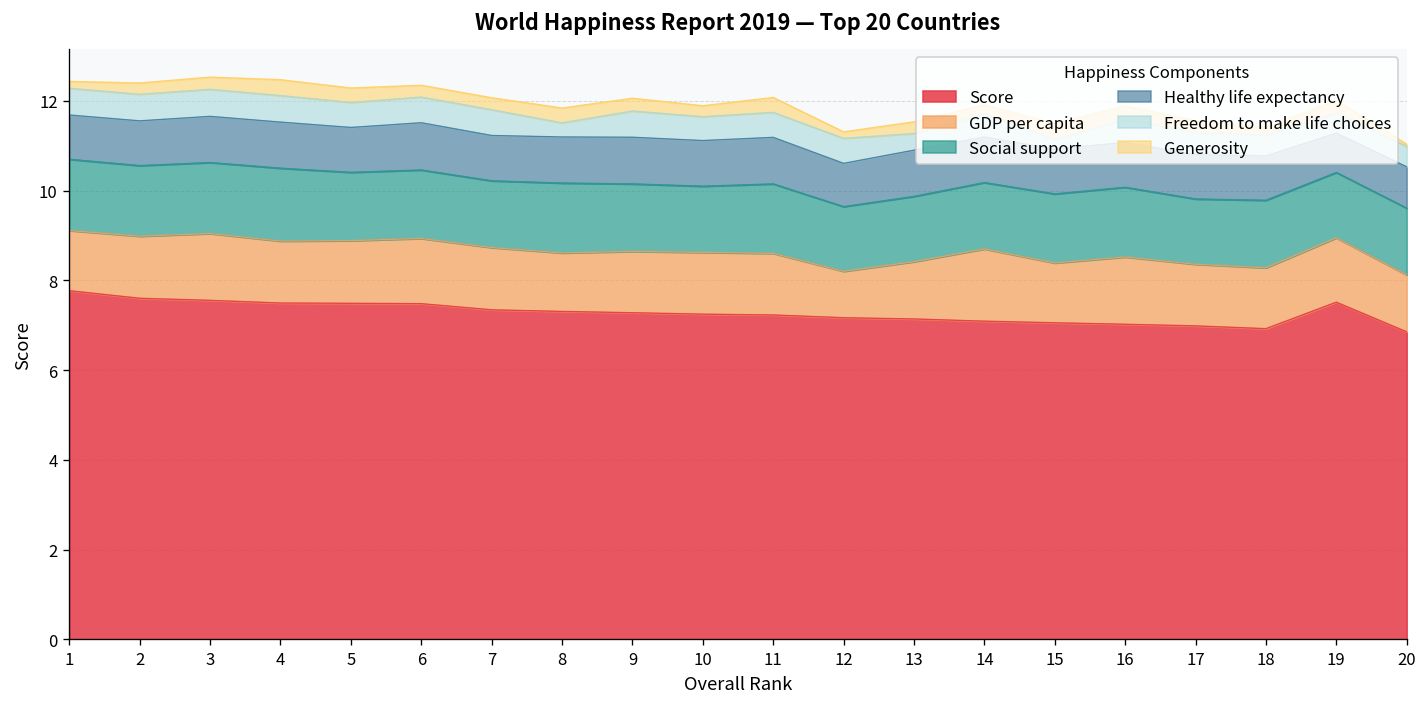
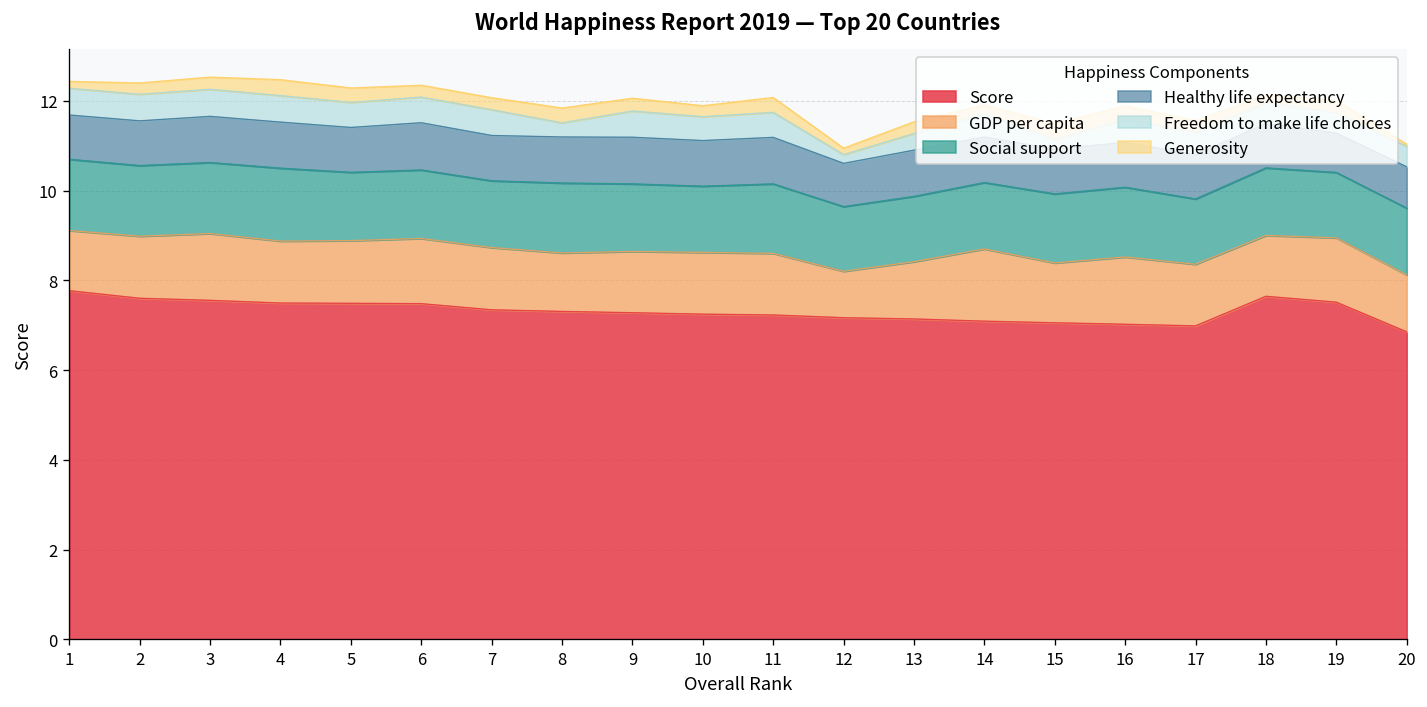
Freedom to make life choices, 12: 0.6 -> 0.2
Score, 18: 6.9 -> 7.6
